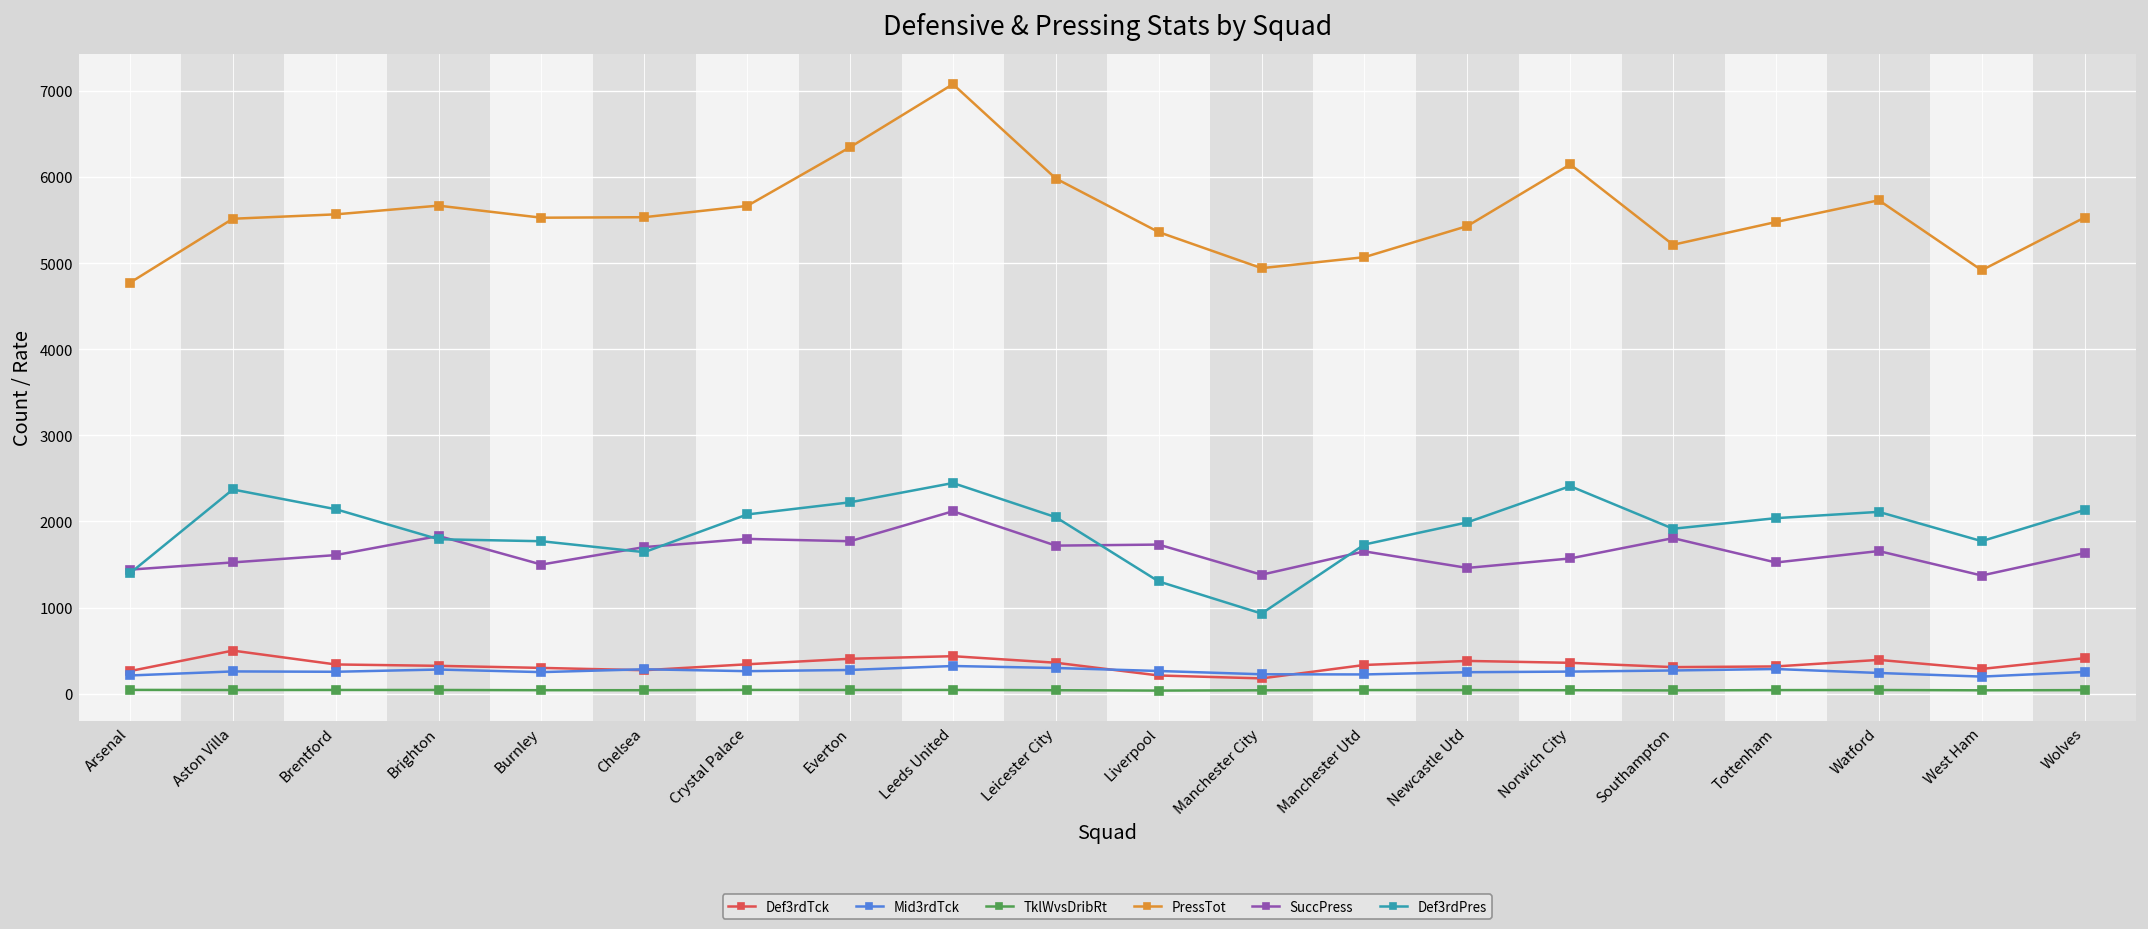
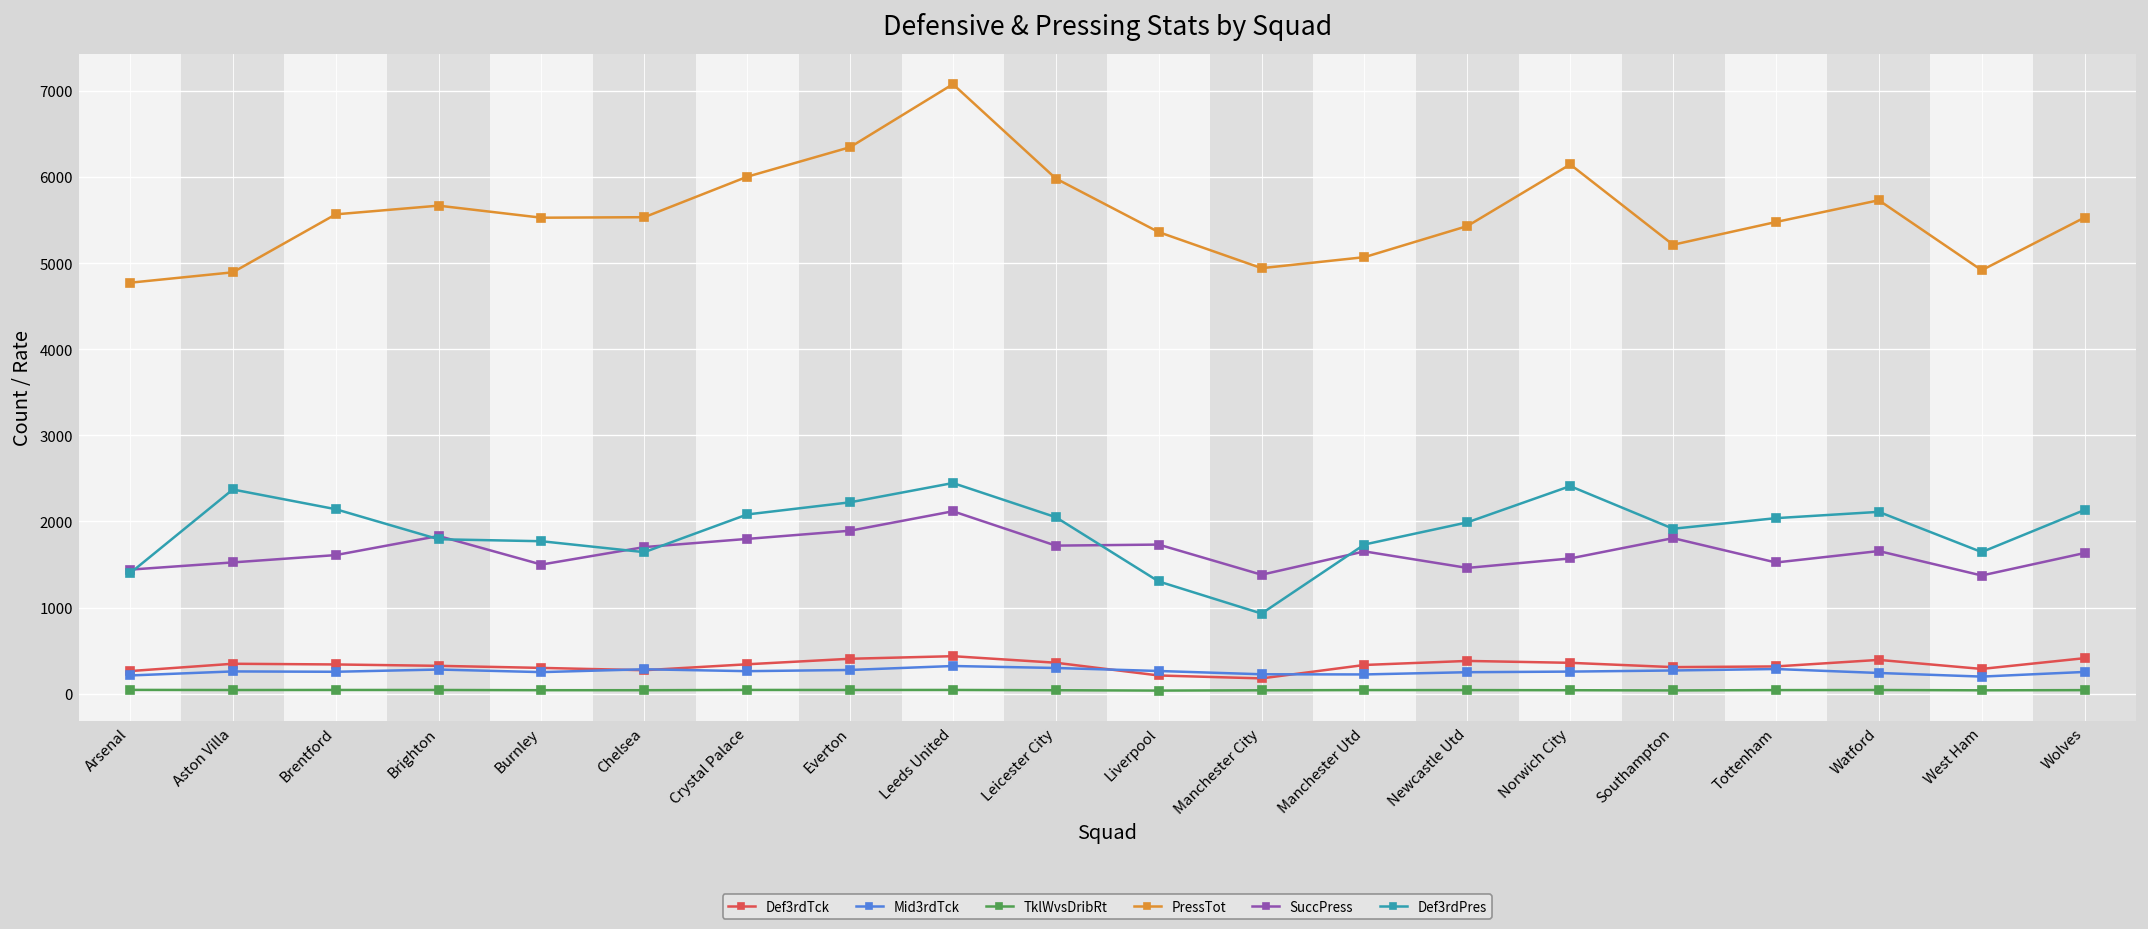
Def3rdTck, Aston Villa: 500 -> 300
PressTot, Aston Villa: 5500 -> 4900
PressTot, Crystal Palace: 5700 -> 6000
SuccPress, Everton: 1800 -> 1900
Def3rdPres, West Ham: 1800 -> 1600
